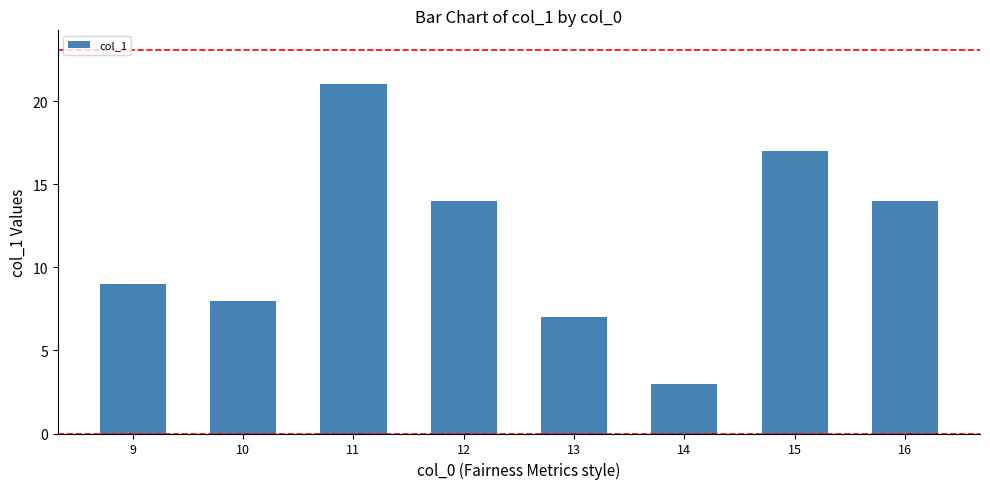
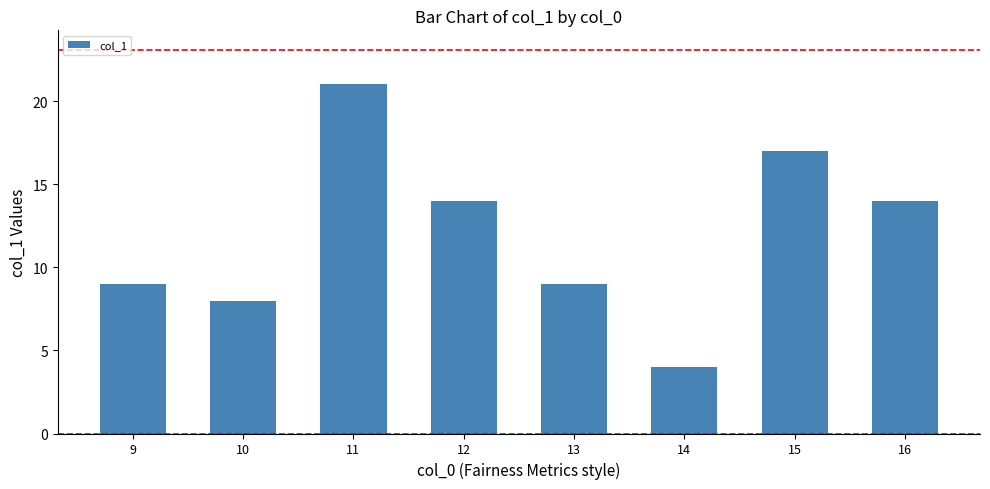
13: 7 -> 9
14: 3 -> 4
